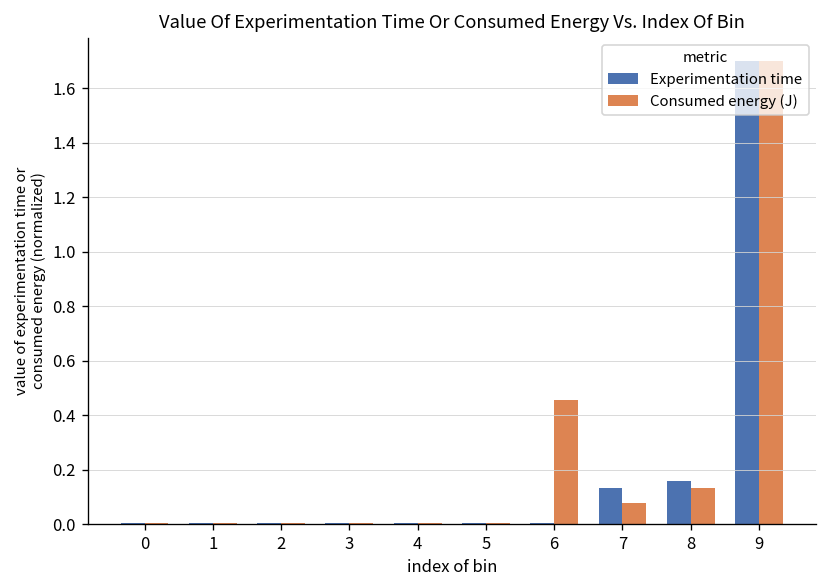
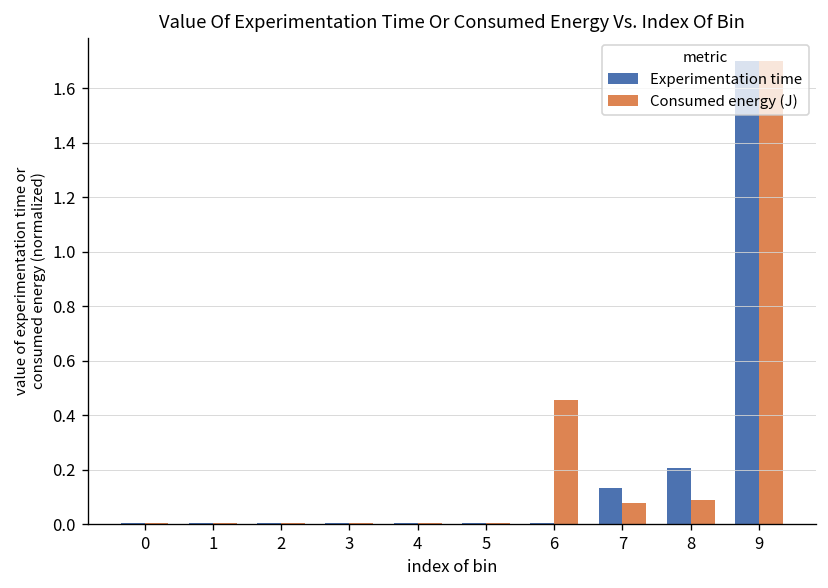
Experimentation time, 8: 0.16 -> 0.21
Consumed energy (J), 8: 0.13 -> 0.09
